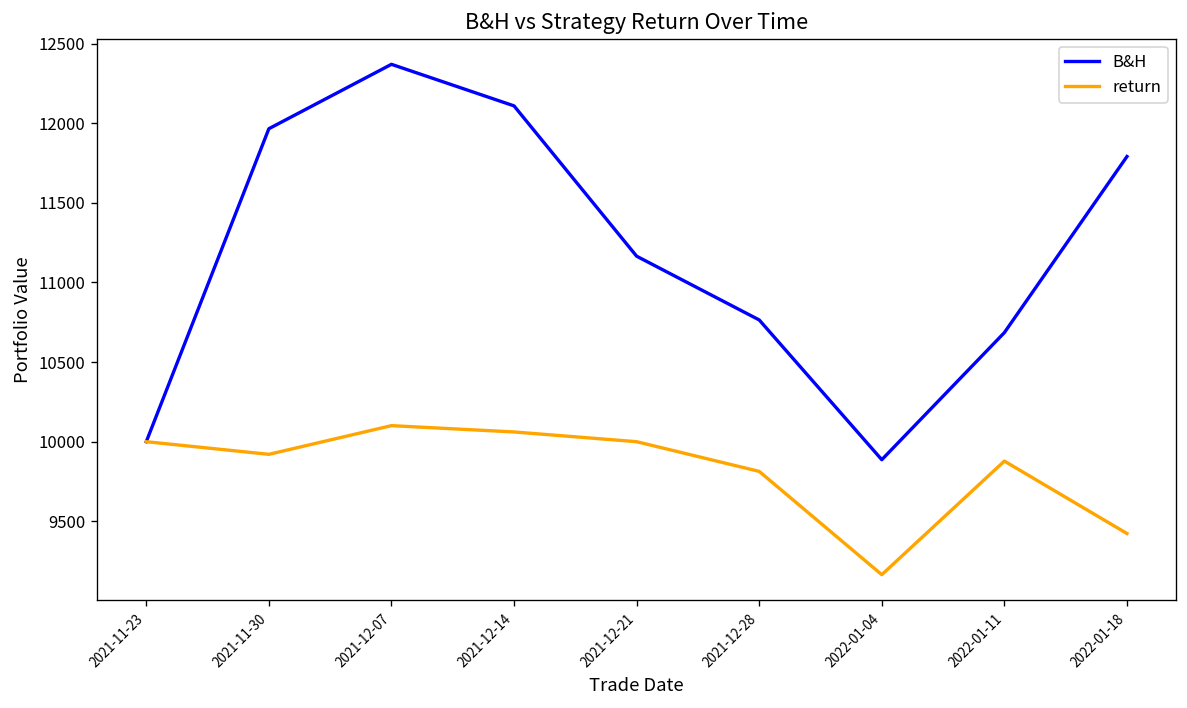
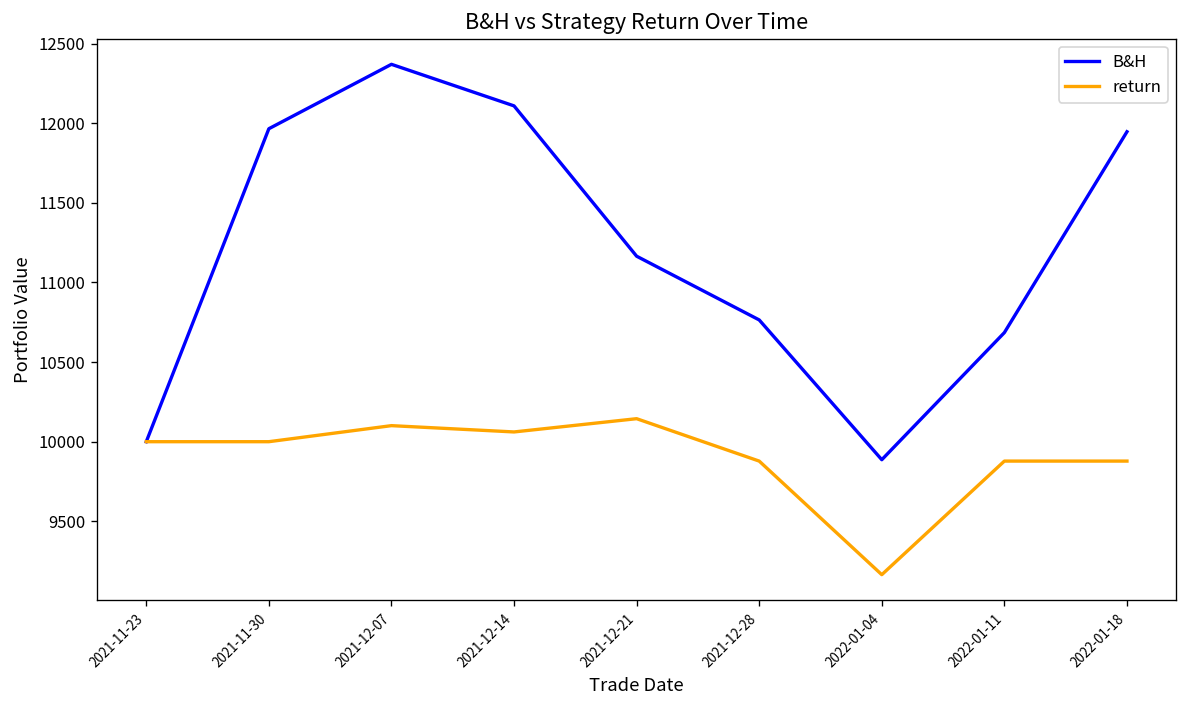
return, 2021-11-30: 9920 -> 10000
return, 2021-12-21: 10000 -> 10140
return, 2021-12-28: 9810 -> 9880
B&H, 2022-01-18: 11790 -> 11950
return, 2022-01-18: 9420 -> 9880
